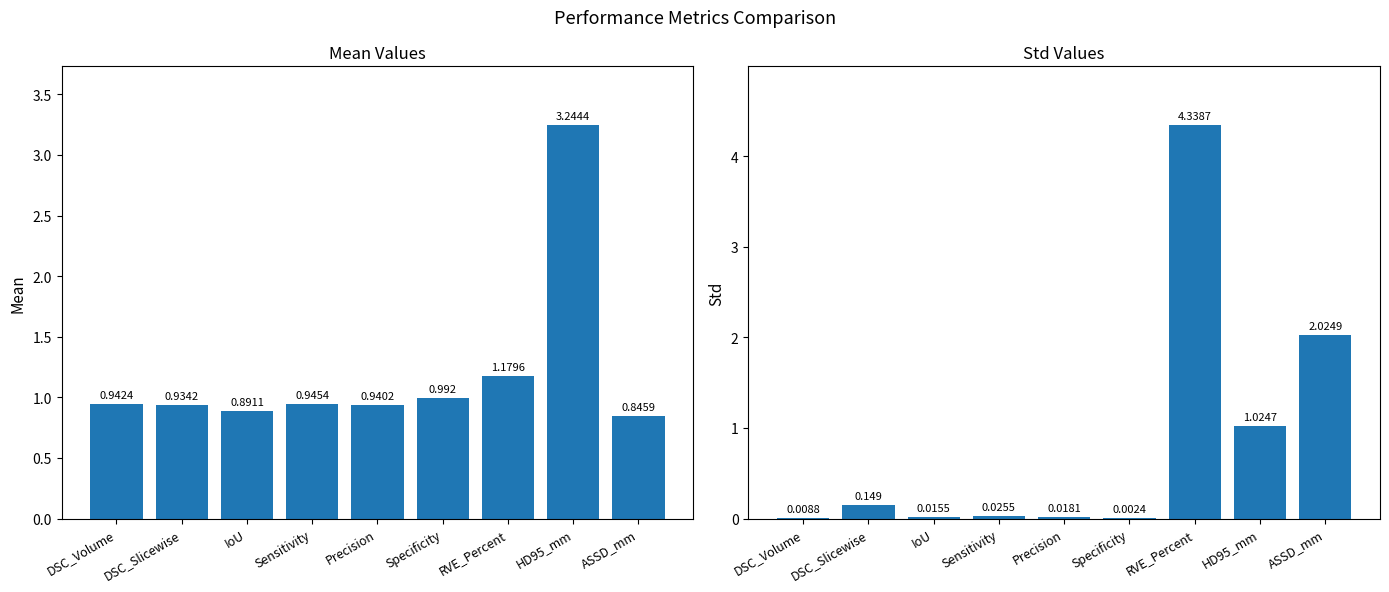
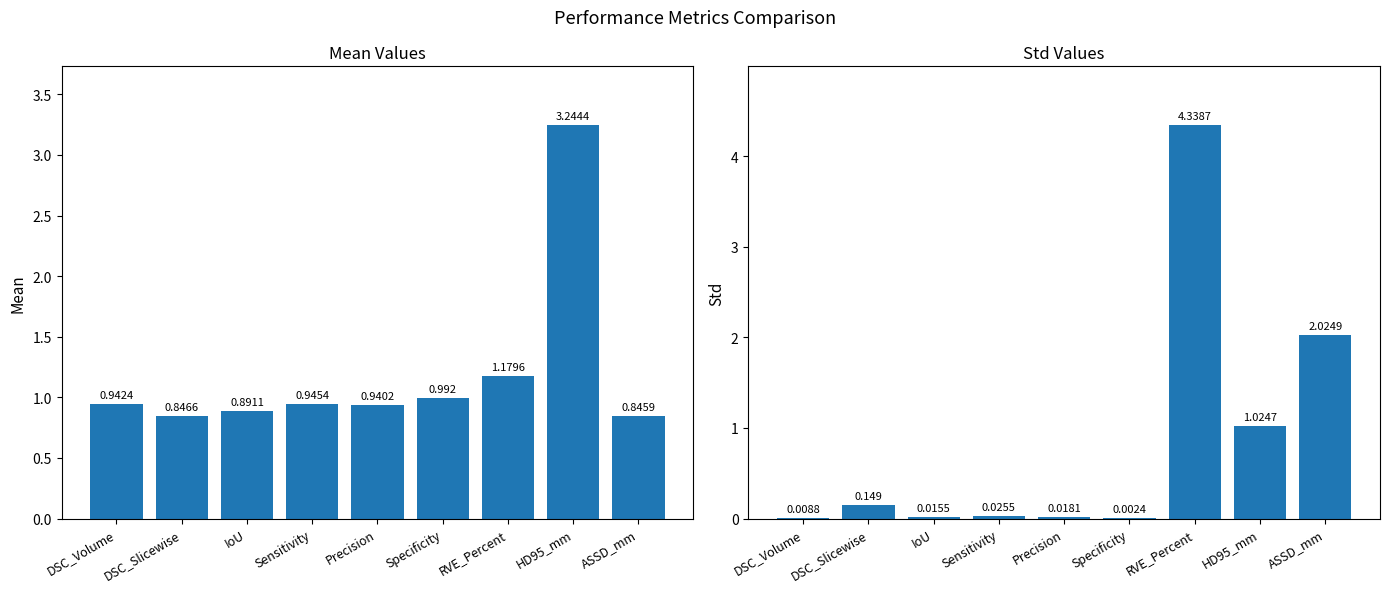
Mean Values, DSC_Slicewise: 0.9342 -> 0.8466
